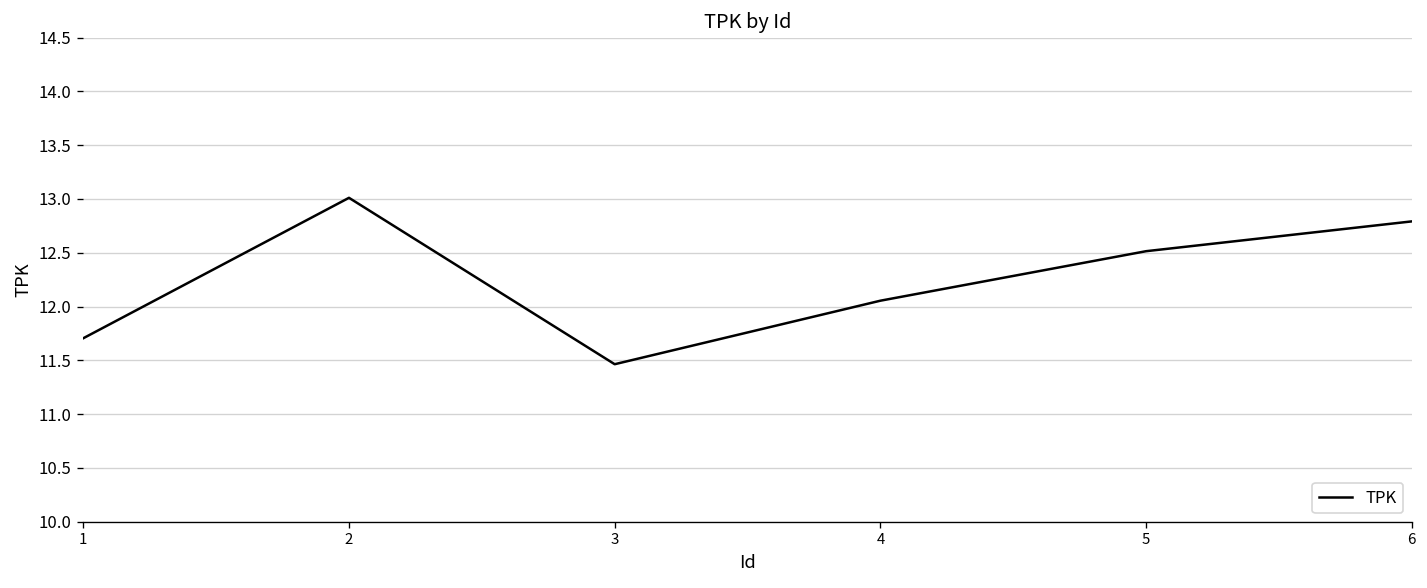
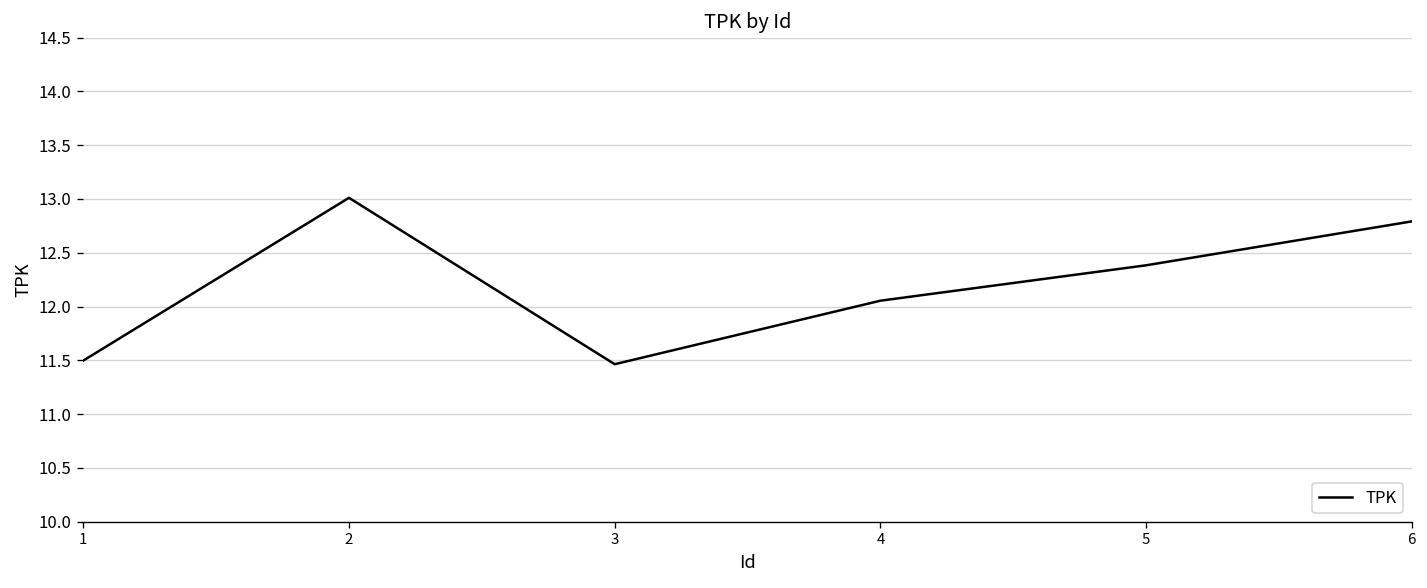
1: 11.7 -> 11.5
5: 12.5 -> 12.4
